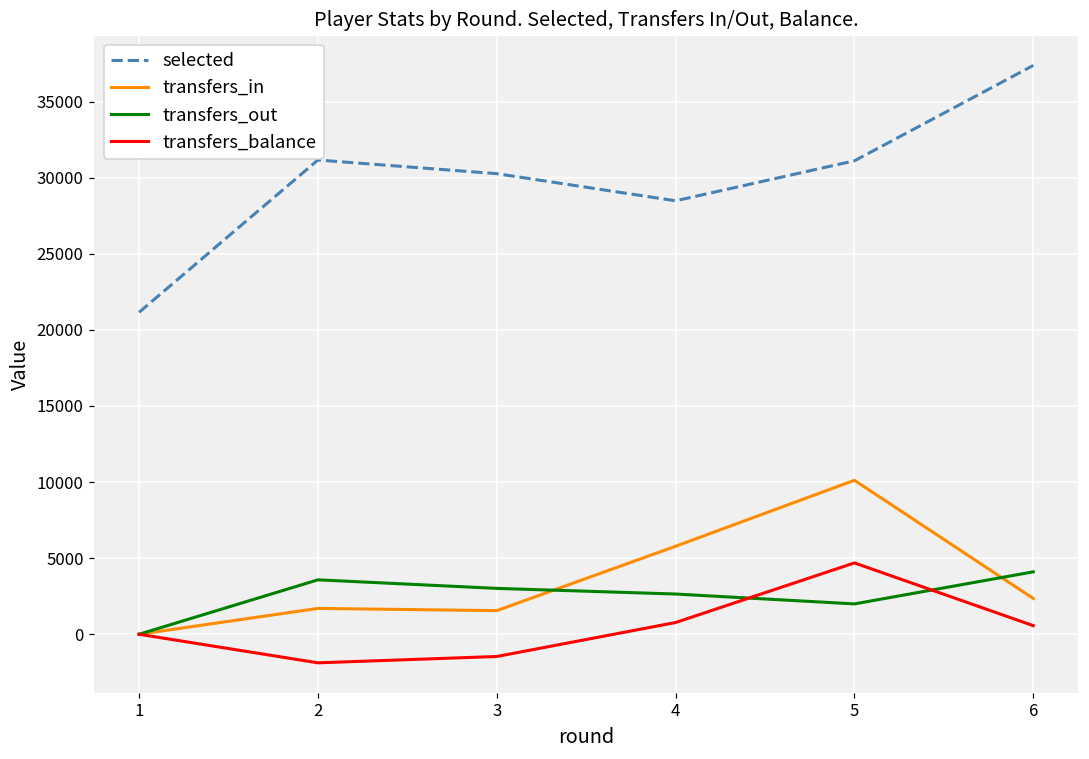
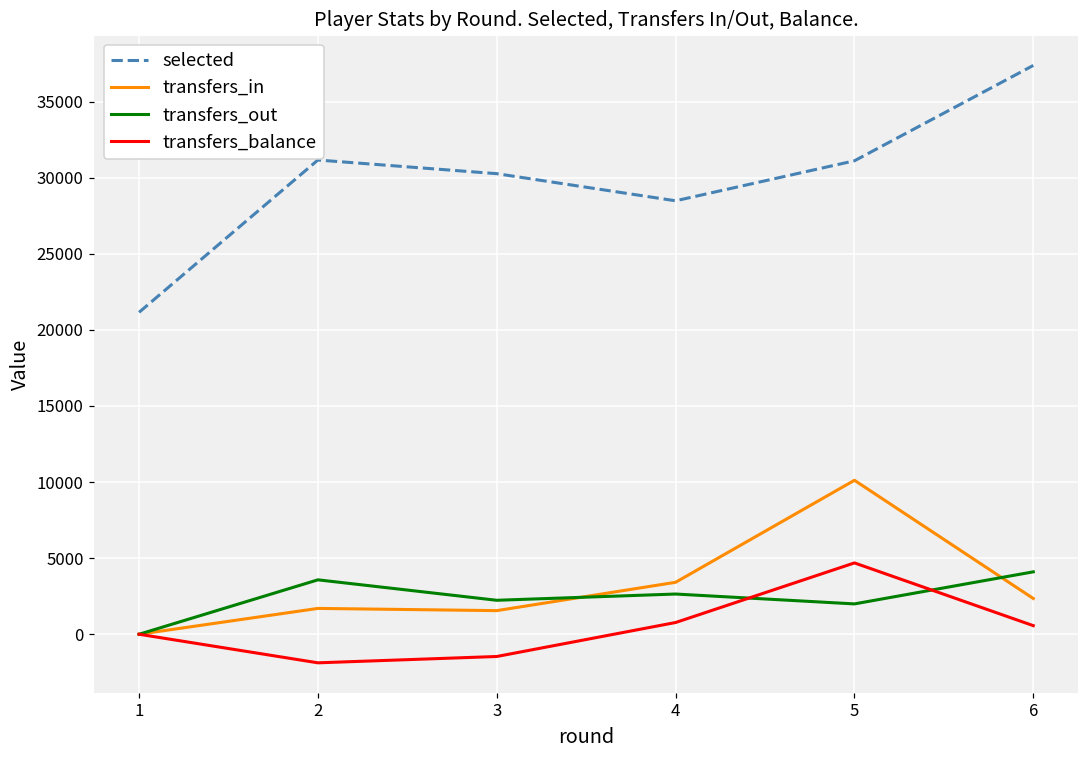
transfers_out, 3: 3000 -> 2200
transfers_in, 4: 5800 -> 3400
